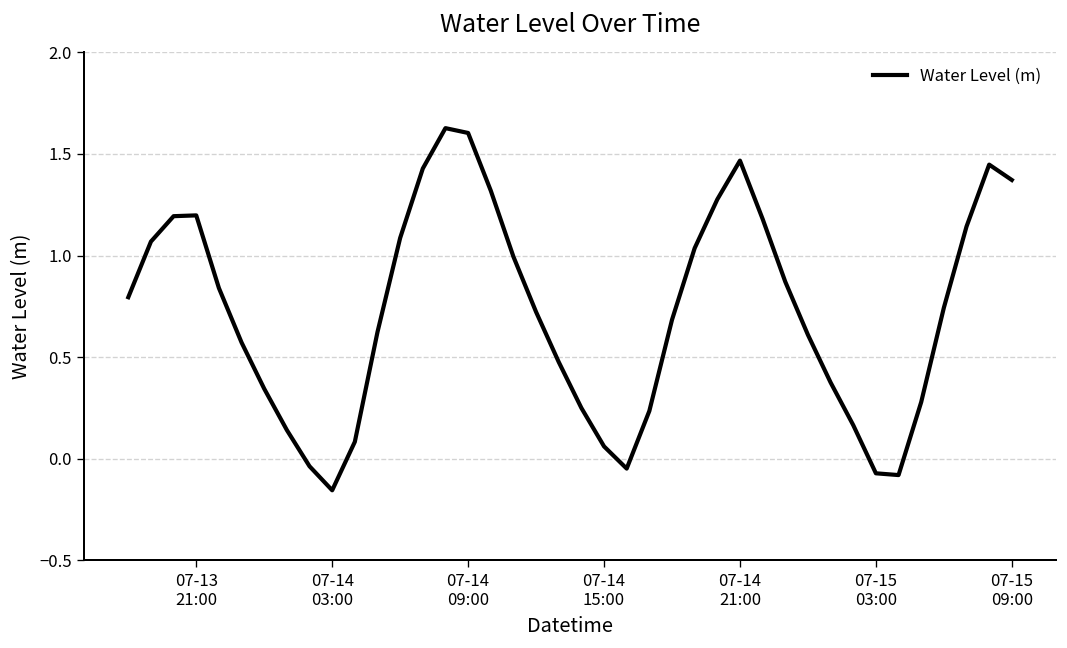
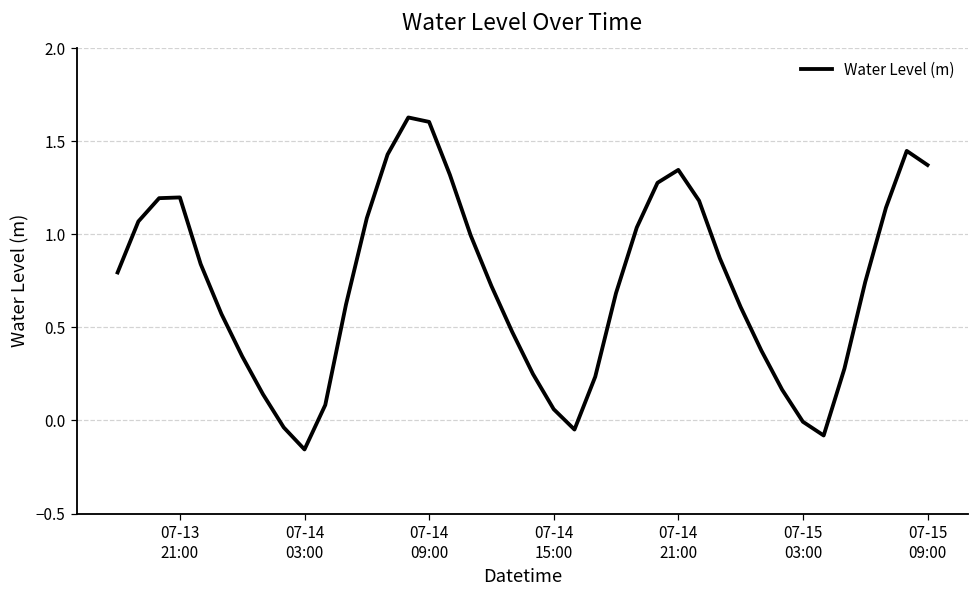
07-14 21:00: 1.47 -> 1.35
07-15 03:00: -0.07 -> -0.01
